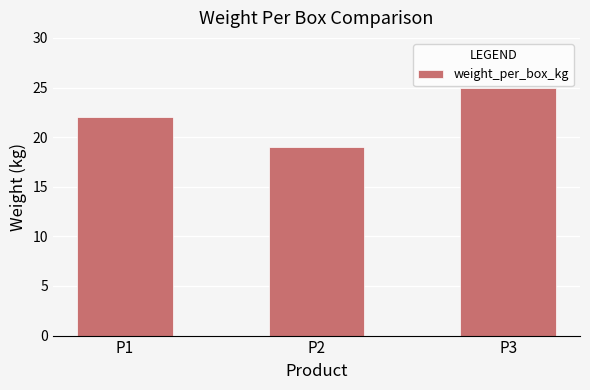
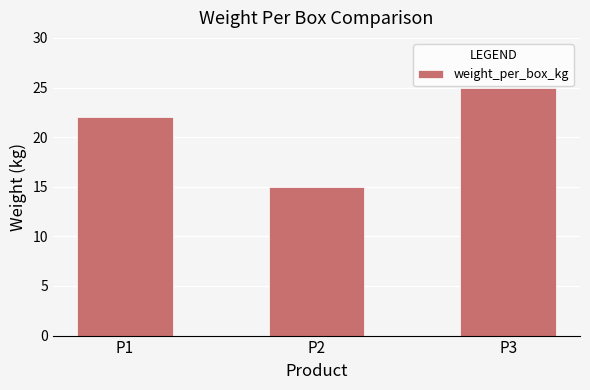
P2: 19 -> 15
